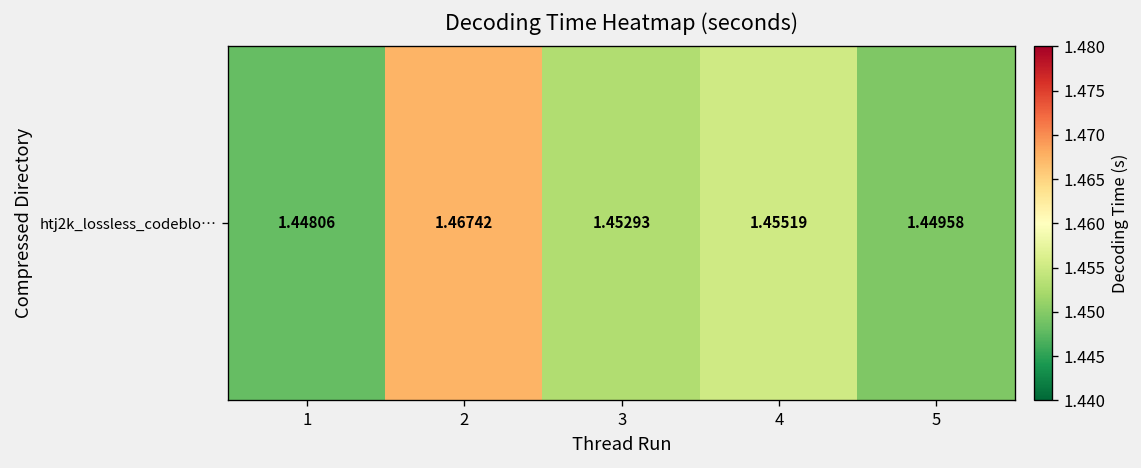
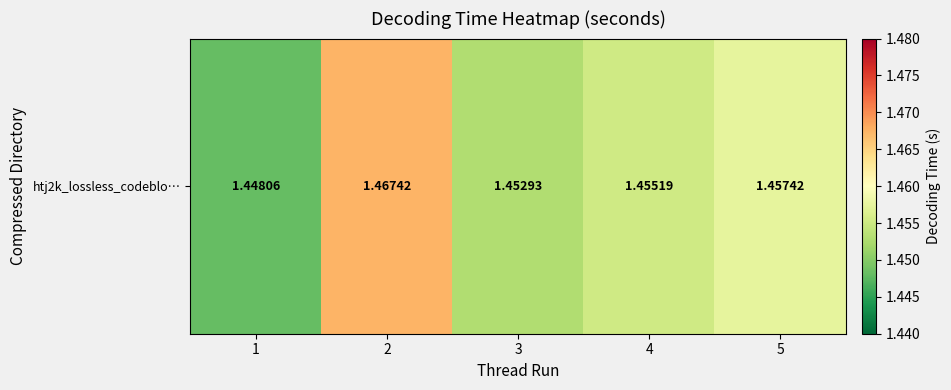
htj2k_lossless_codeblo…, 5: 1.44958 -> 1.45742
